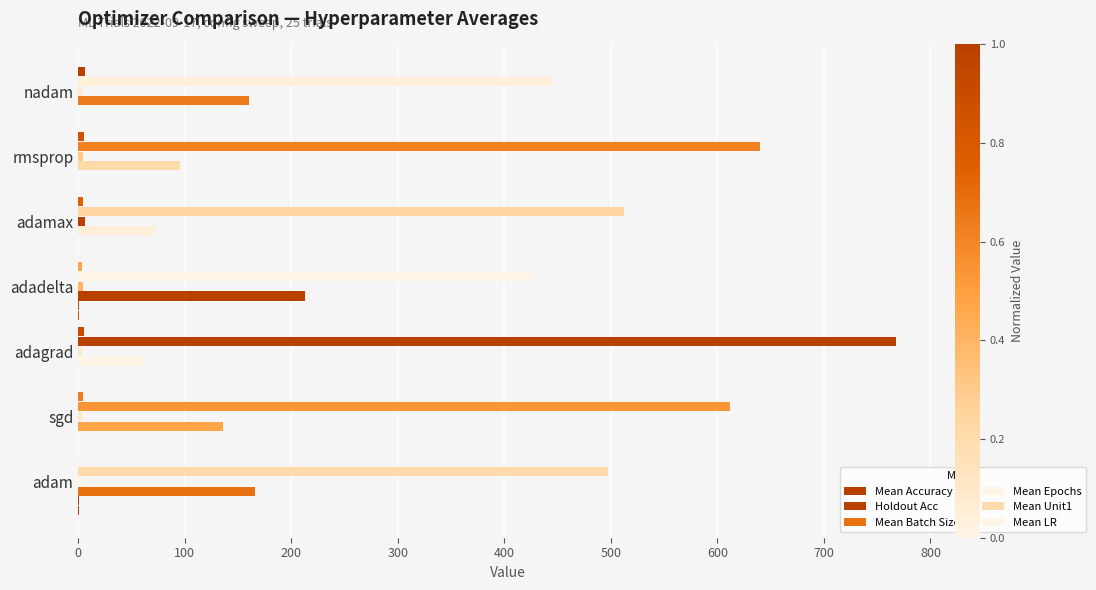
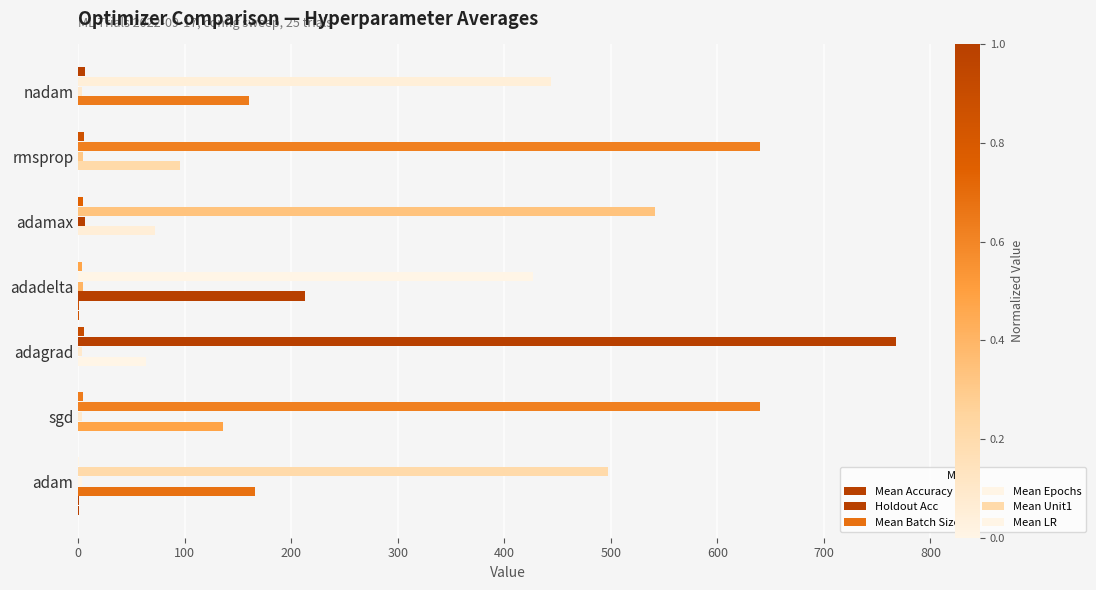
Mean Unit1, adamax: 512 -> 542
Mean Unit1, sgd: 612 -> 640
